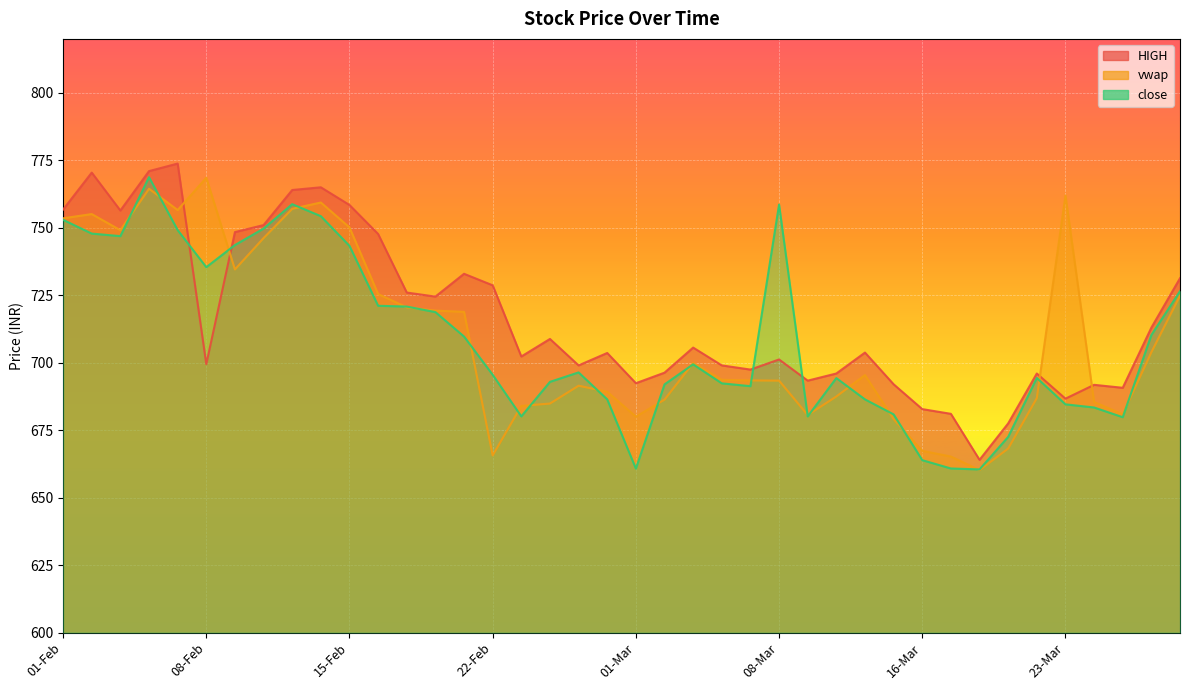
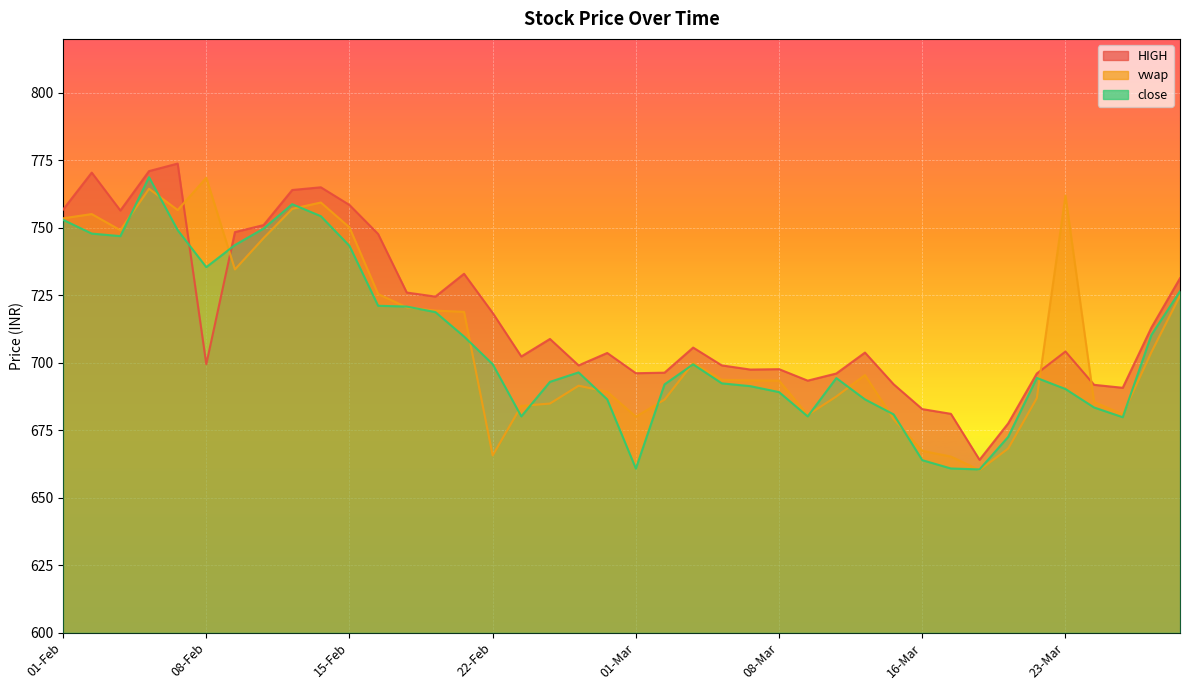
HIGH, 22-Feb: 729 -> 718
close, 22-Feb: 696 -> 699
HIGH, 01-Mar: 692 -> 696
HIGH, 08-Mar: 701 -> 698
close, 08-Mar: 759 -> 689
HIGH, 23-Mar: 687 -> 704
close, 23-Mar: 685 -> 690
